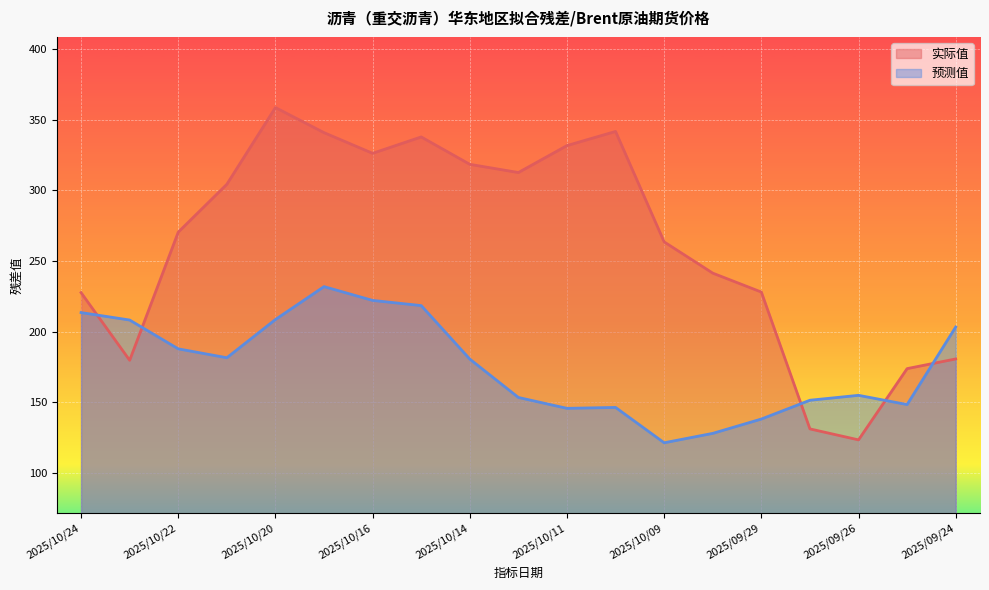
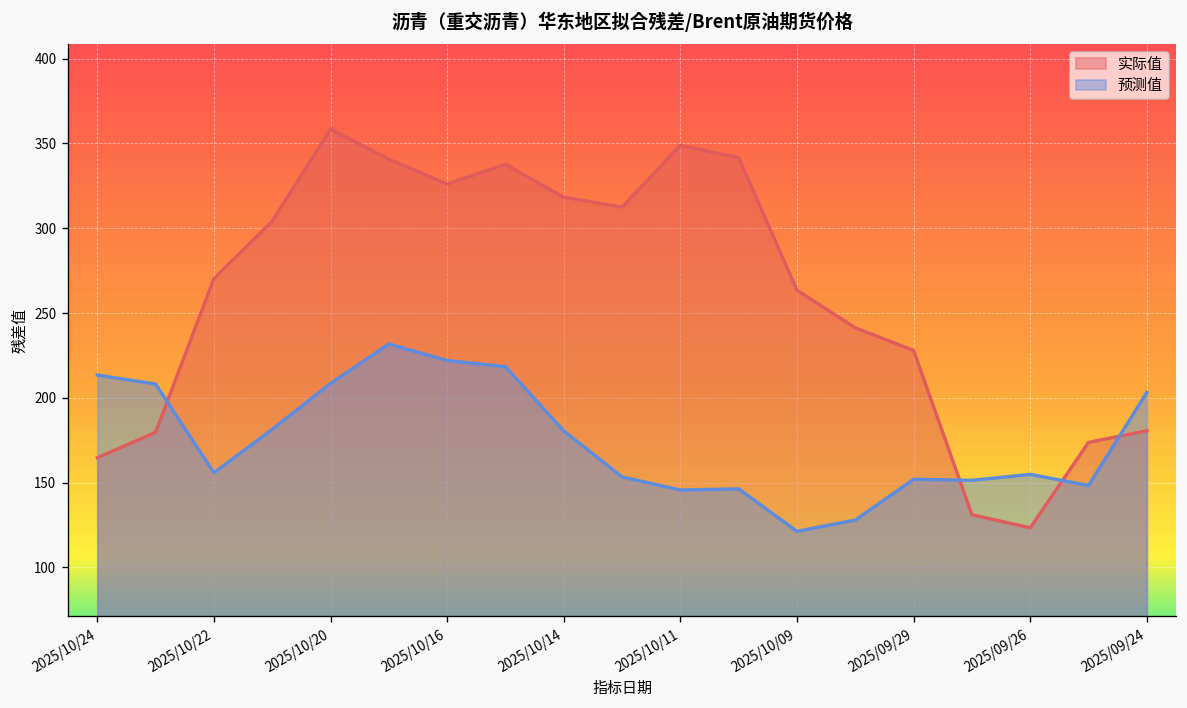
实际值, 2025/10/24: 228 -> 165
预测值, 2025/10/22: 188 -> 156
实际值, 2025/10/11: 332 -> 349
预测值, 2025/09/29: 138 -> 152
